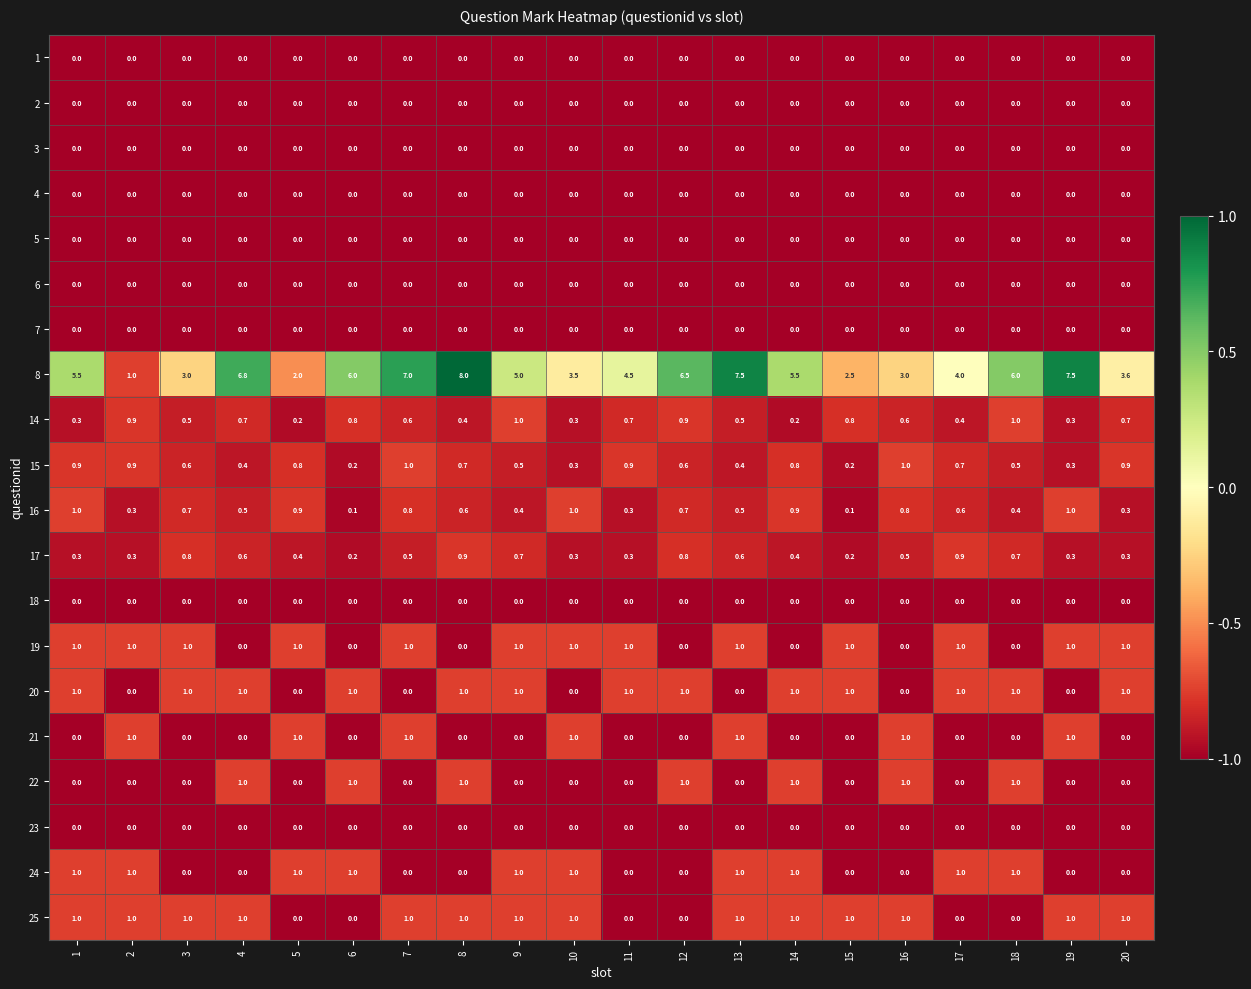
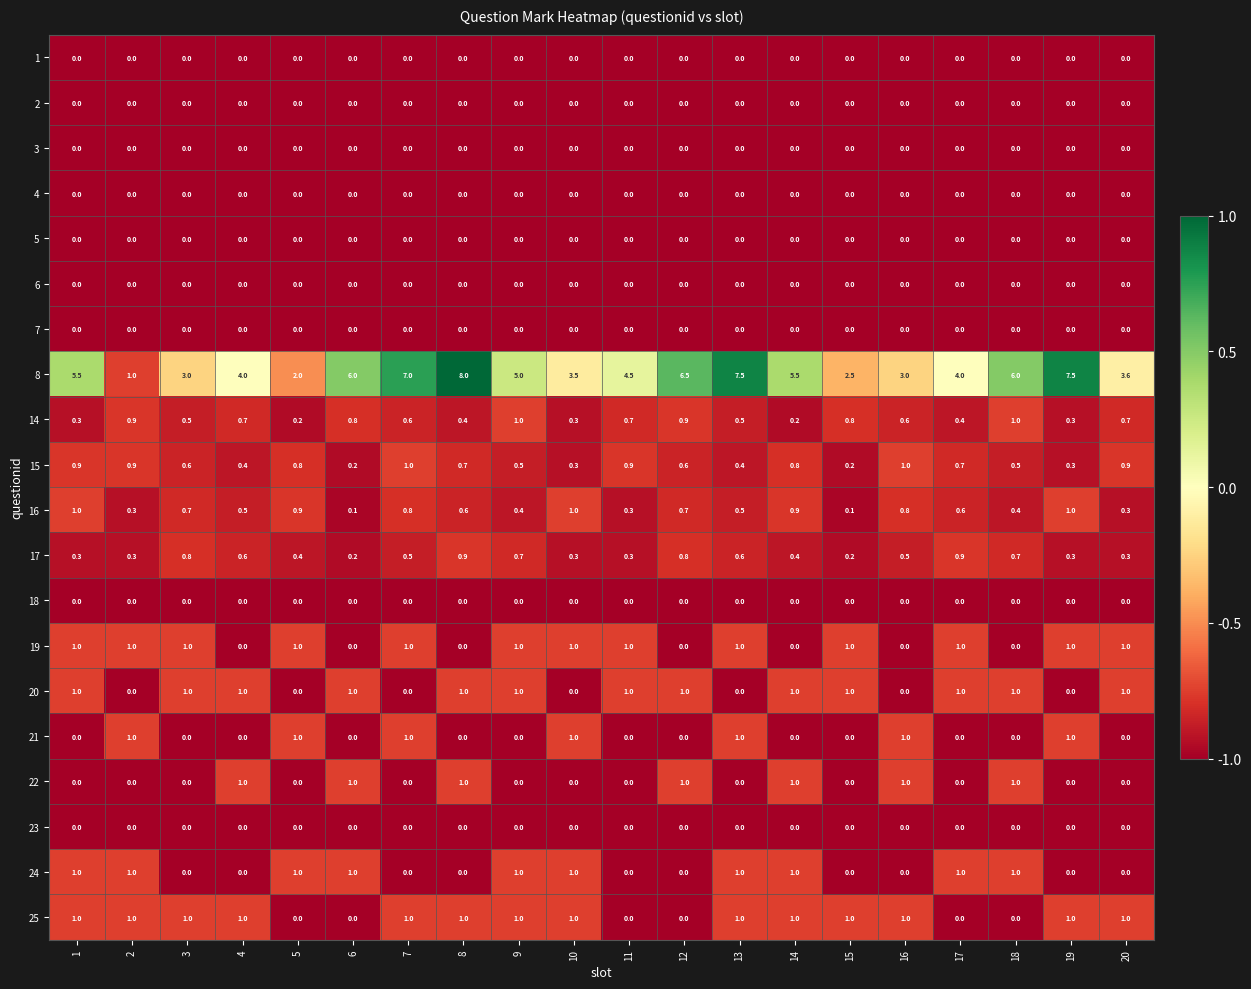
8, 4: 6.8 -> 4.0
